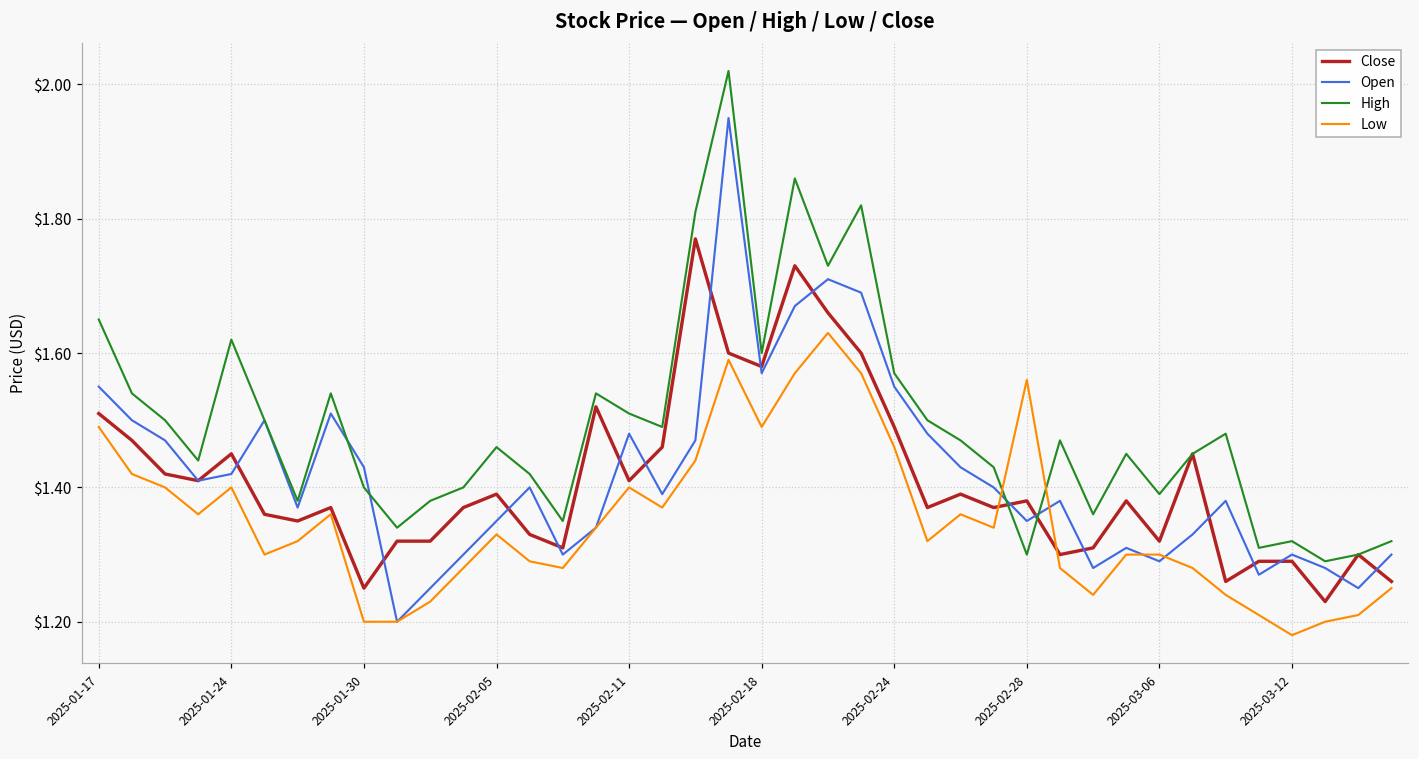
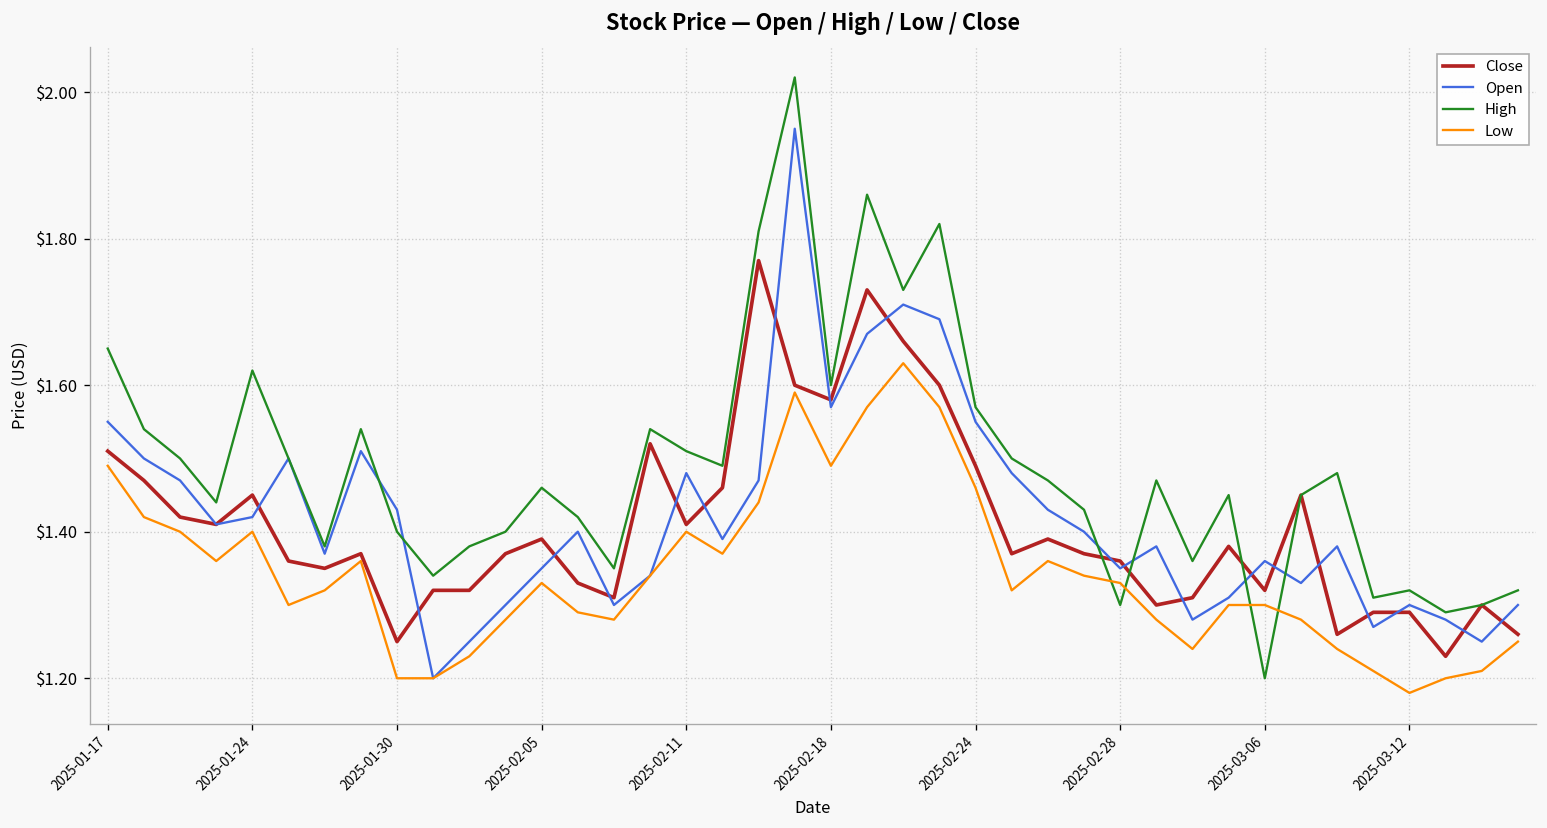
Close, 2025-02-28: $1.38 -> $1.36
Low, 2025-02-28: $1.56 -> $1.33
Open, 2025-03-06: $1.29 -> $1.36
High, 2025-03-06: $1.39 -> $1.20
